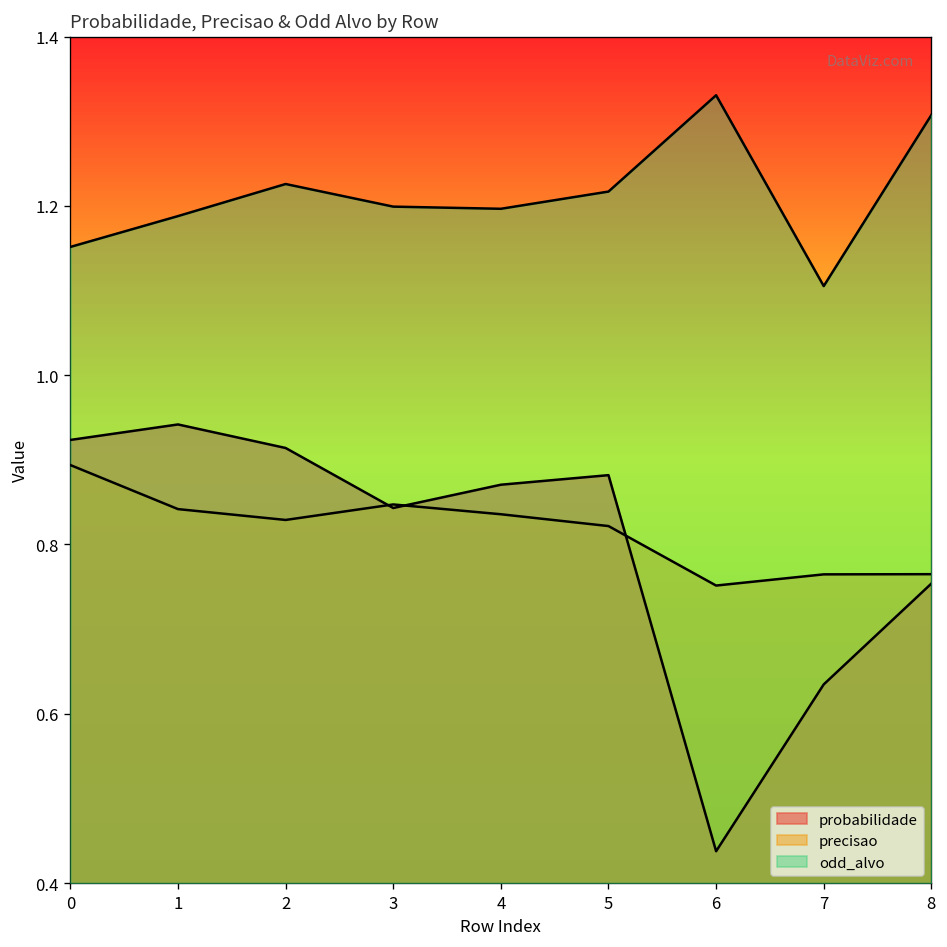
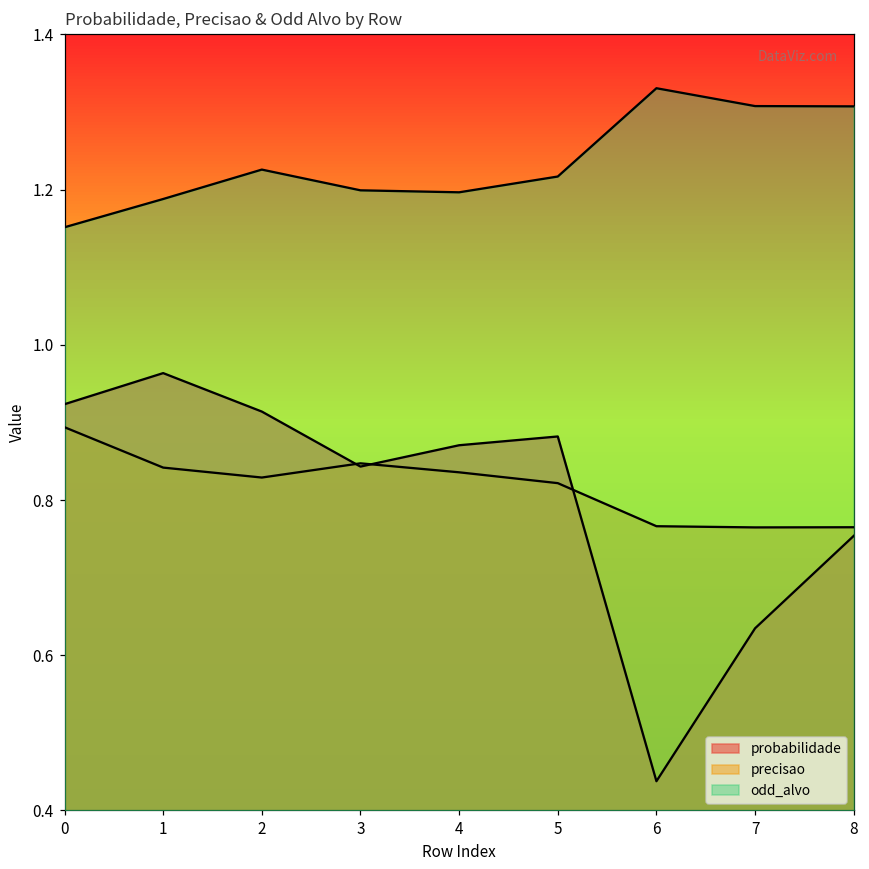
probabilidade, 1: 0.94 -> 0.96
precisao, 6: 0.75 -> 0.77
odd_alvo, 7: 1.11 -> 1.31
